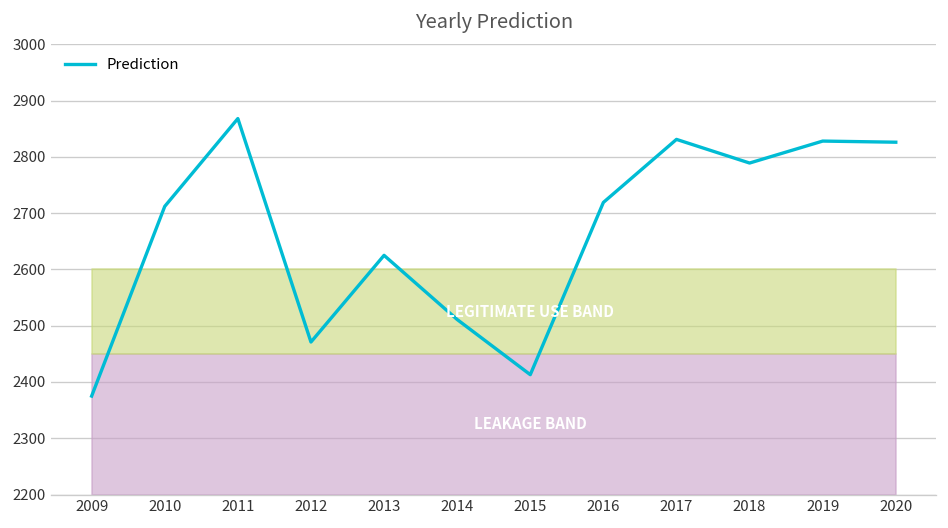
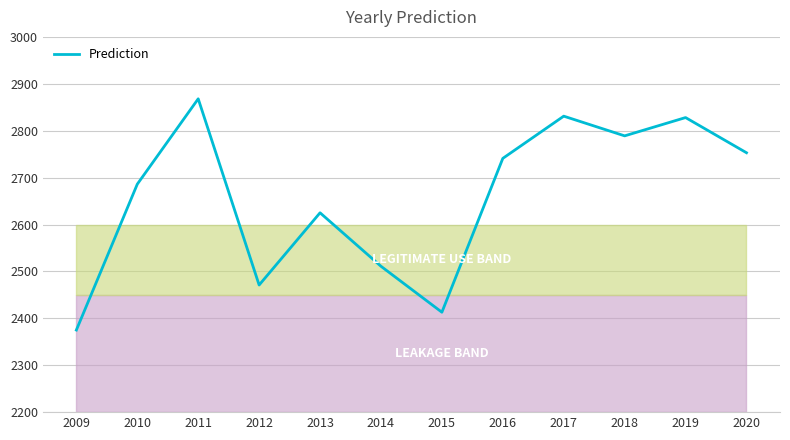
Prediction, 2010: 2710 -> 2690
Prediction, 2016: 2720 -> 2740
Prediction, 2020: 2830 -> 2750
